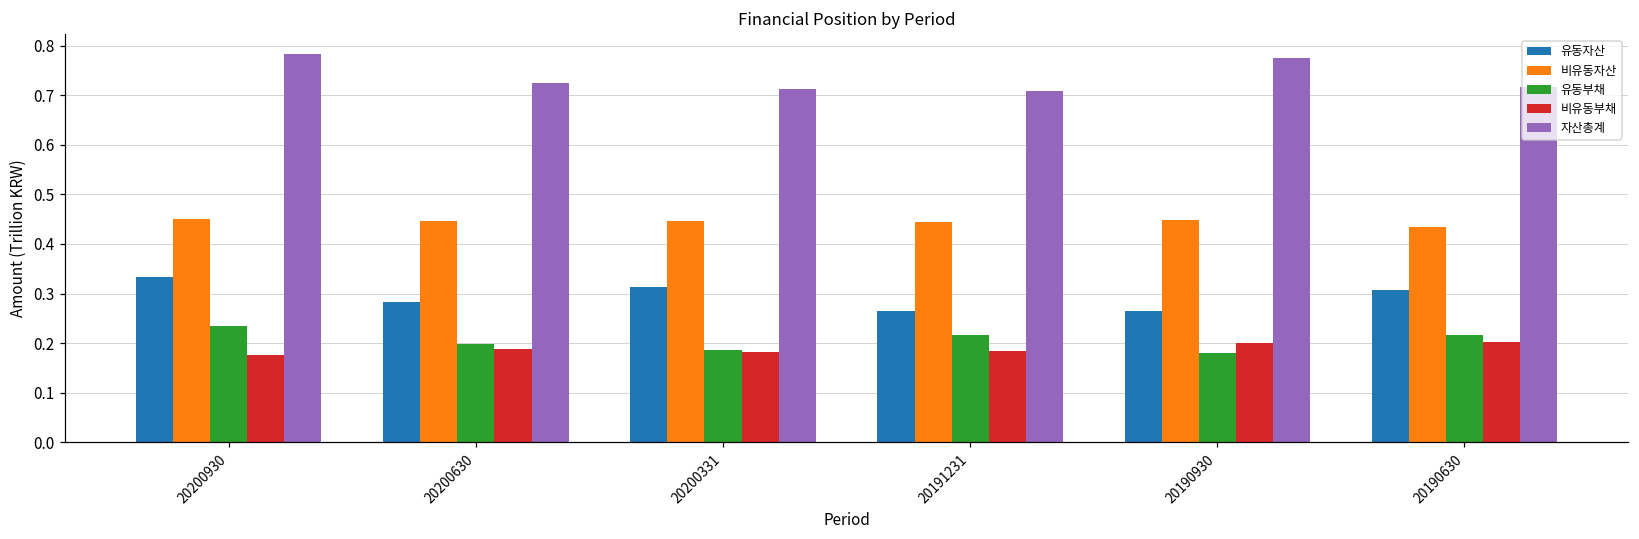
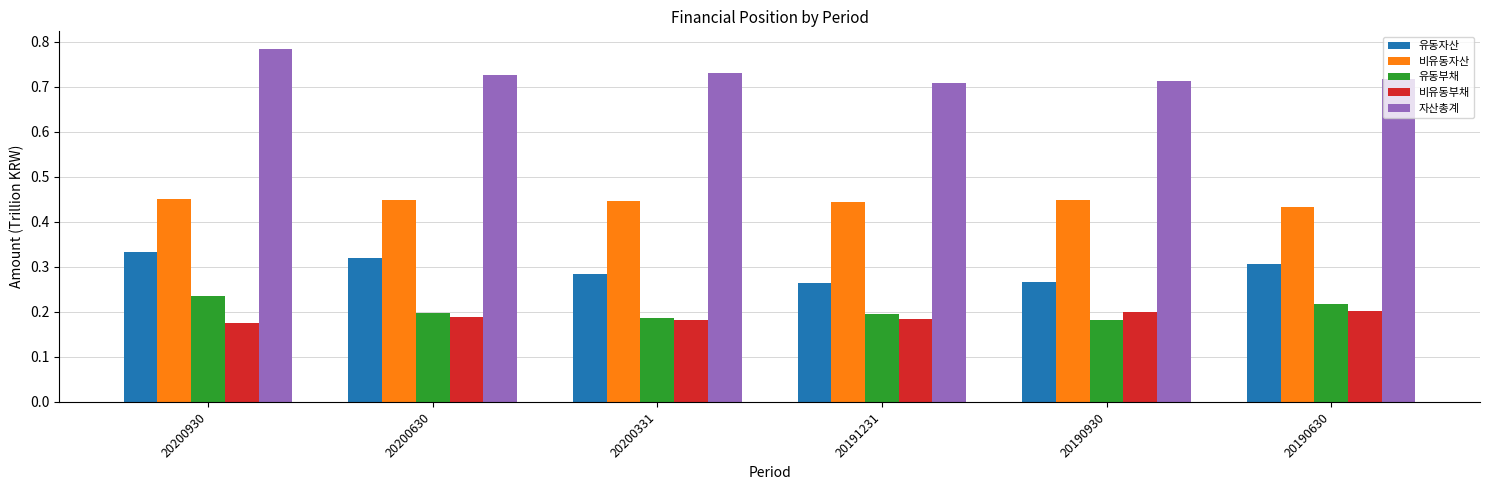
유동자산, 20200630: 0.28 -> 0.32
유동자산, 20200331: 0.31 -> 0.28
자산총계, 20200331: 0.71 -> 0.73
유동부채, 20191231: 0.22 -> 0.20
자산총계, 20190930: 0.77 -> 0.71
